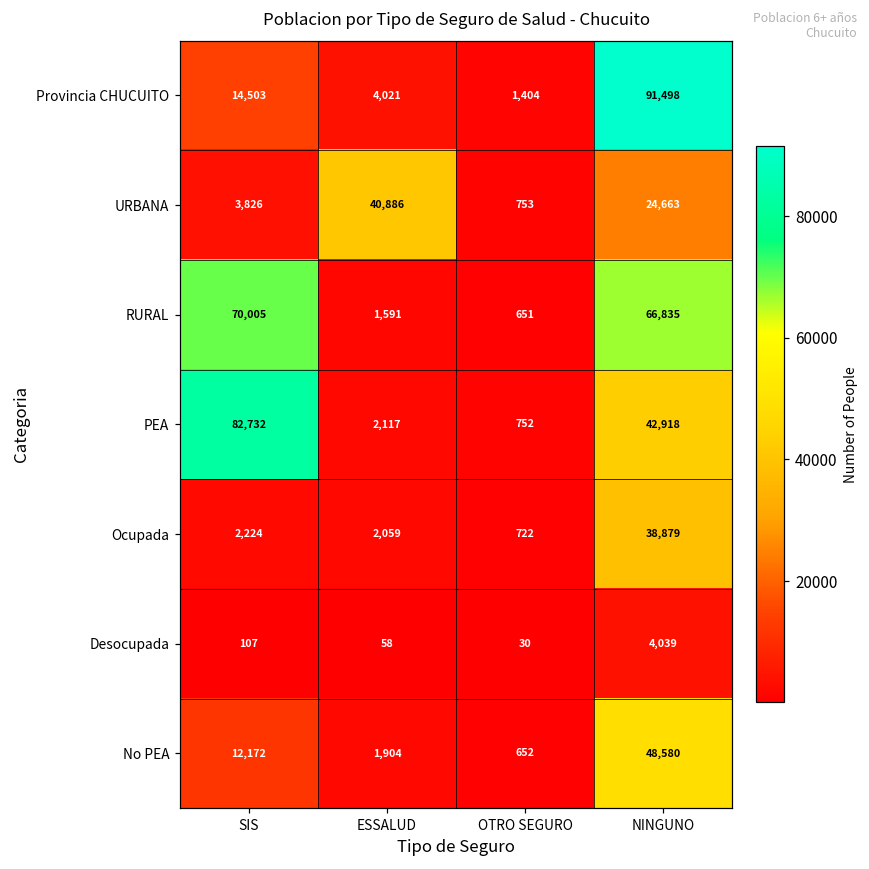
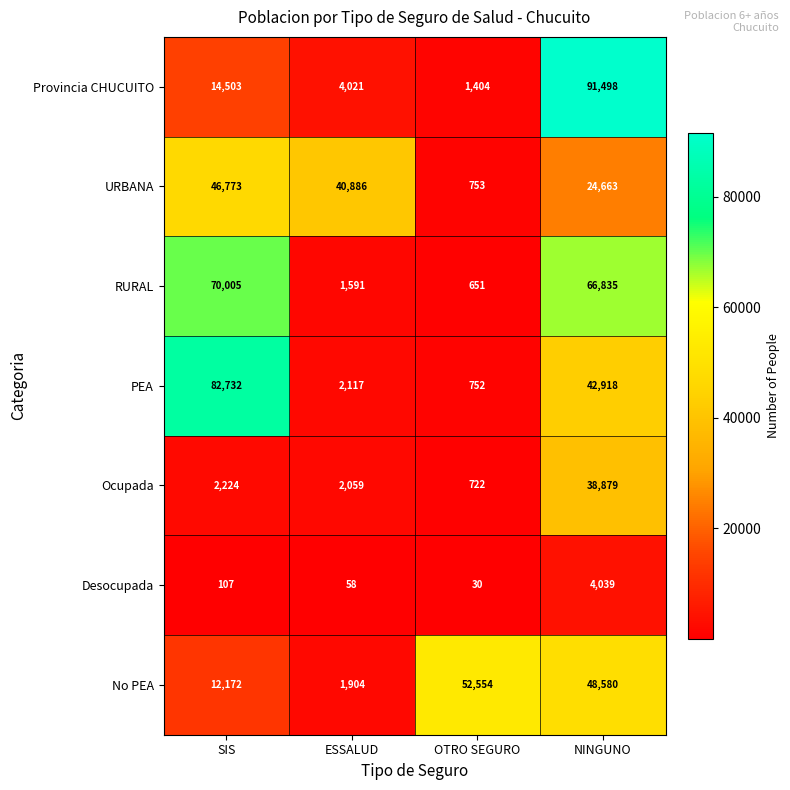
URBANA, SIS: 3,826 -> 46,773
No PEA, OTRO SEGURO: 652 -> 52,554
